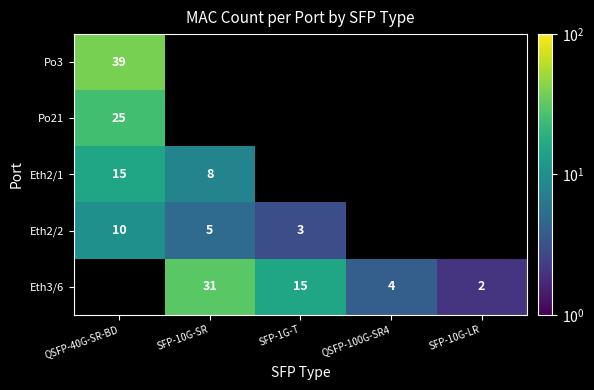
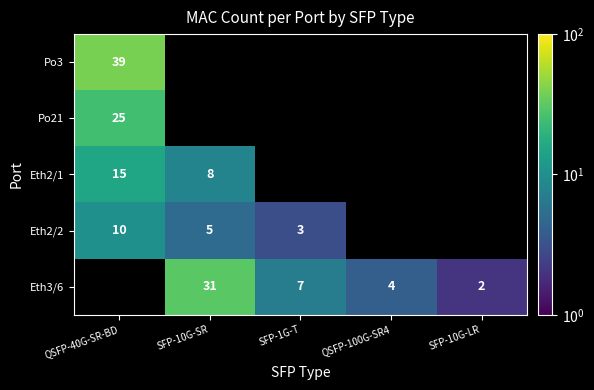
Eth3/6, SFP-1G-T: 15 -> 7
